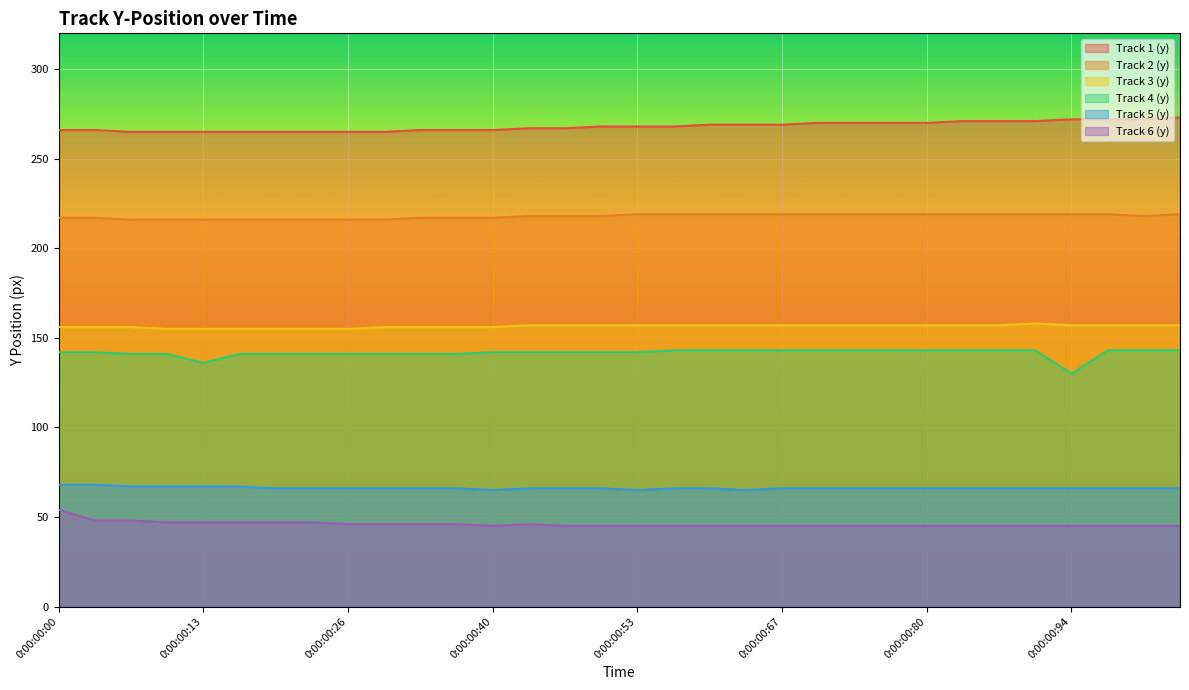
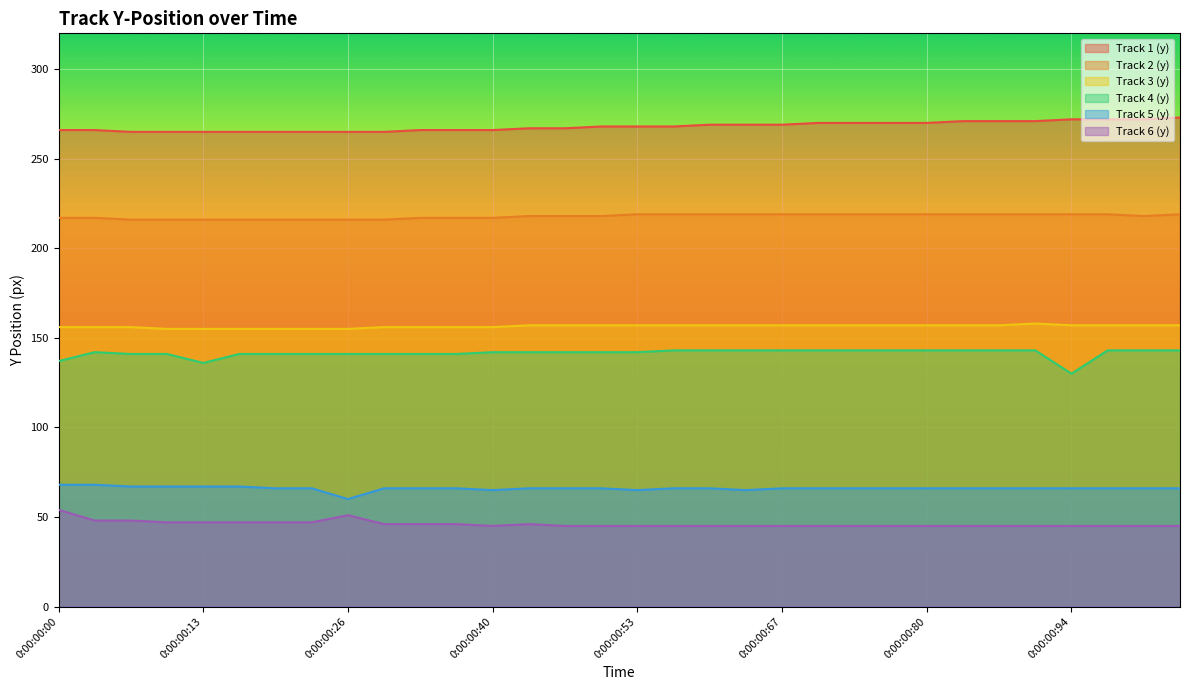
Track 4 (y), 0:00:00:00: 142 -> 137
Track 5 (y), 0:00:00:26: 66 -> 60
Track 6 (y), 0:00:00:26: 46 -> 51
